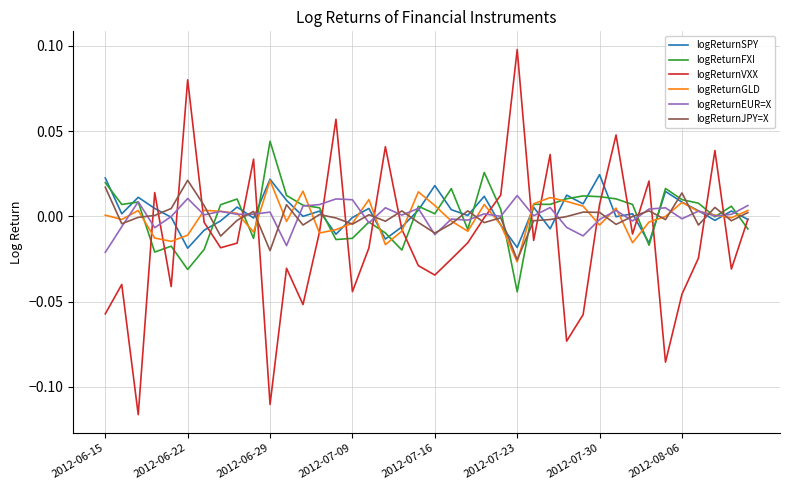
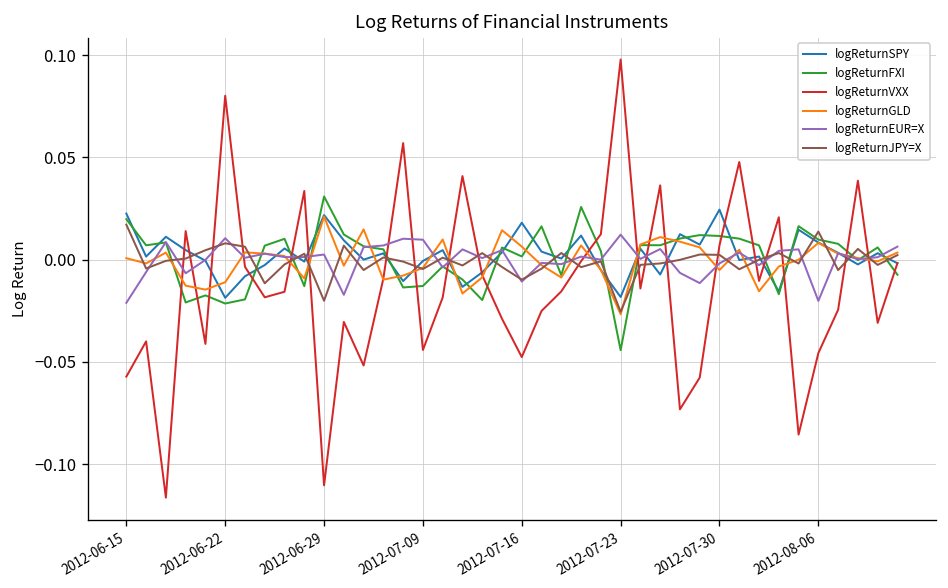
logReturnFXI, 2012-06-22: -0.031 -> -0.021
logReturnJPY=X, 2012-06-22: 0.021 -> 0.008
logReturnFXI, 2012-06-29: 0.044 -> 0.031
logReturnVXX, 2012-07-16: -0.034 -> -0.048
logReturnEUR=X, 2012-08-06: -0.001 -> -0.020
